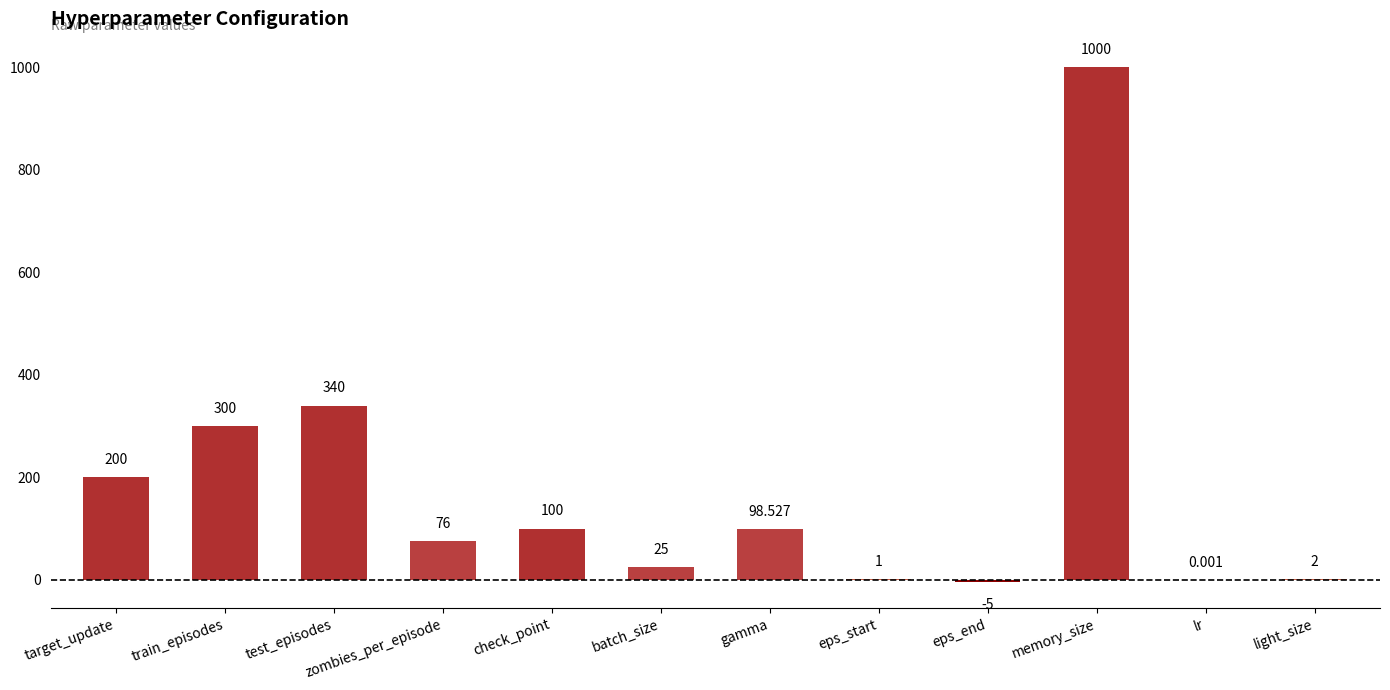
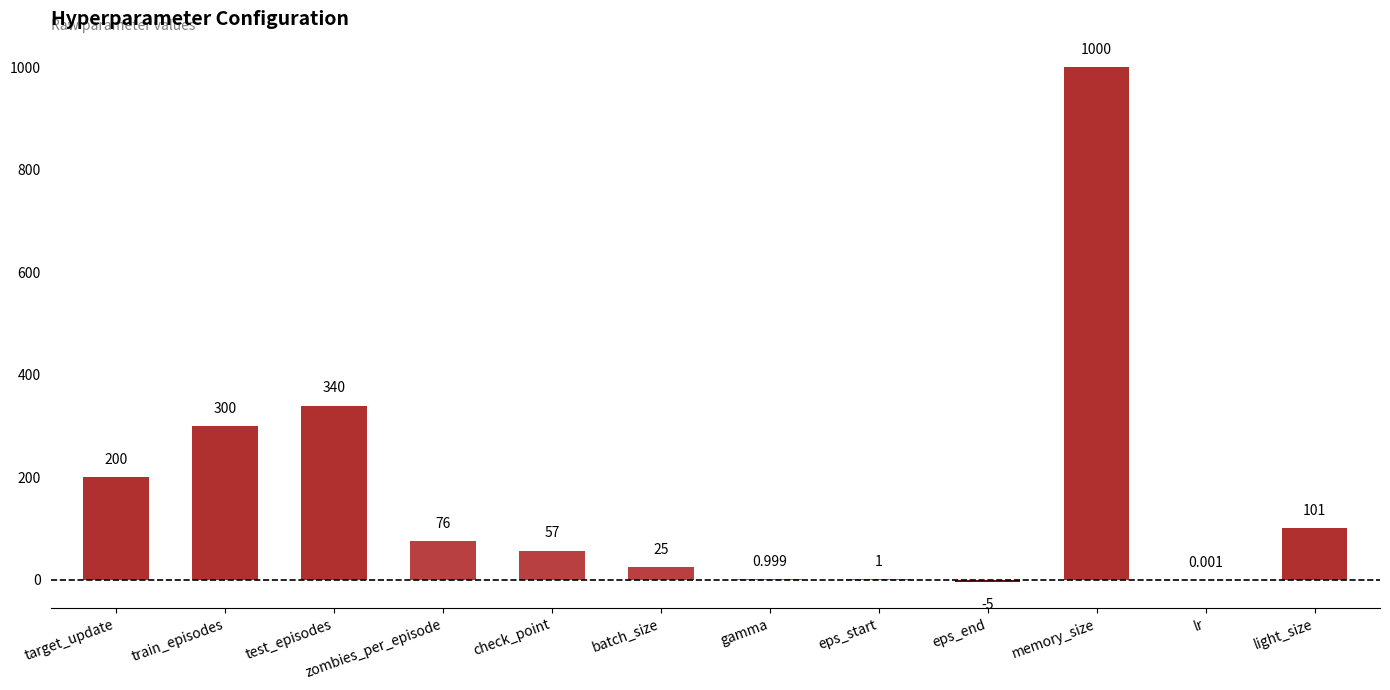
check_point: 100 -> 57
gamma: 98.527 -> 0.999
light_size: 2 -> 101
